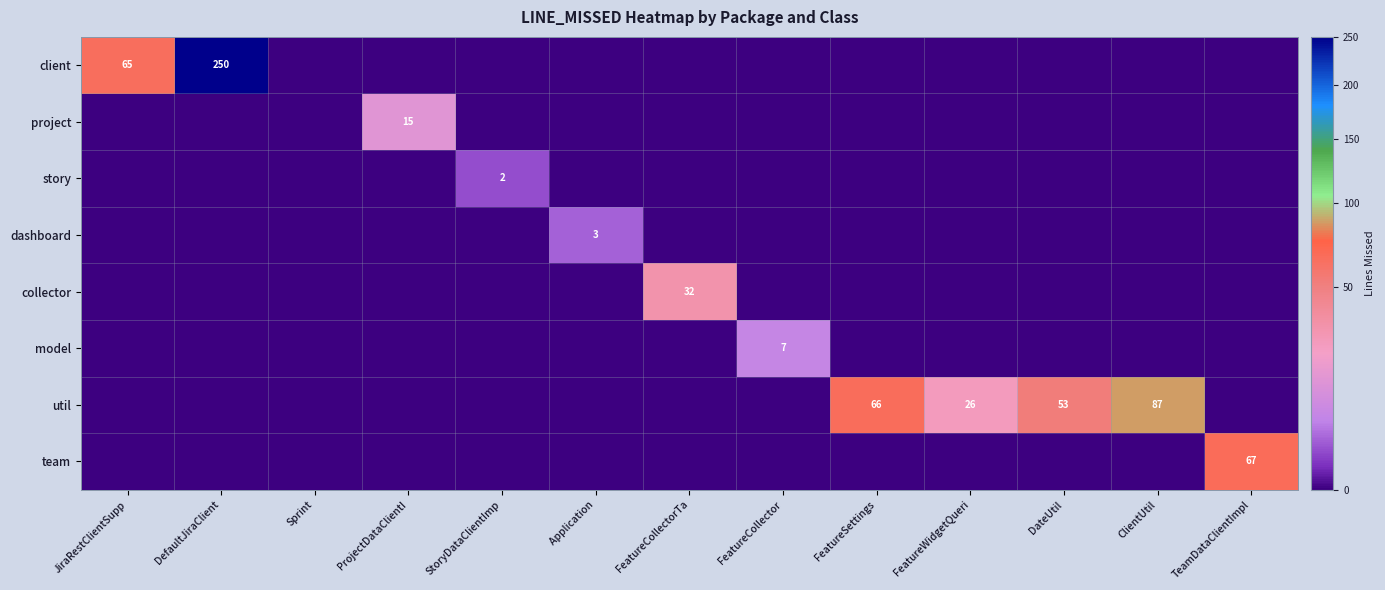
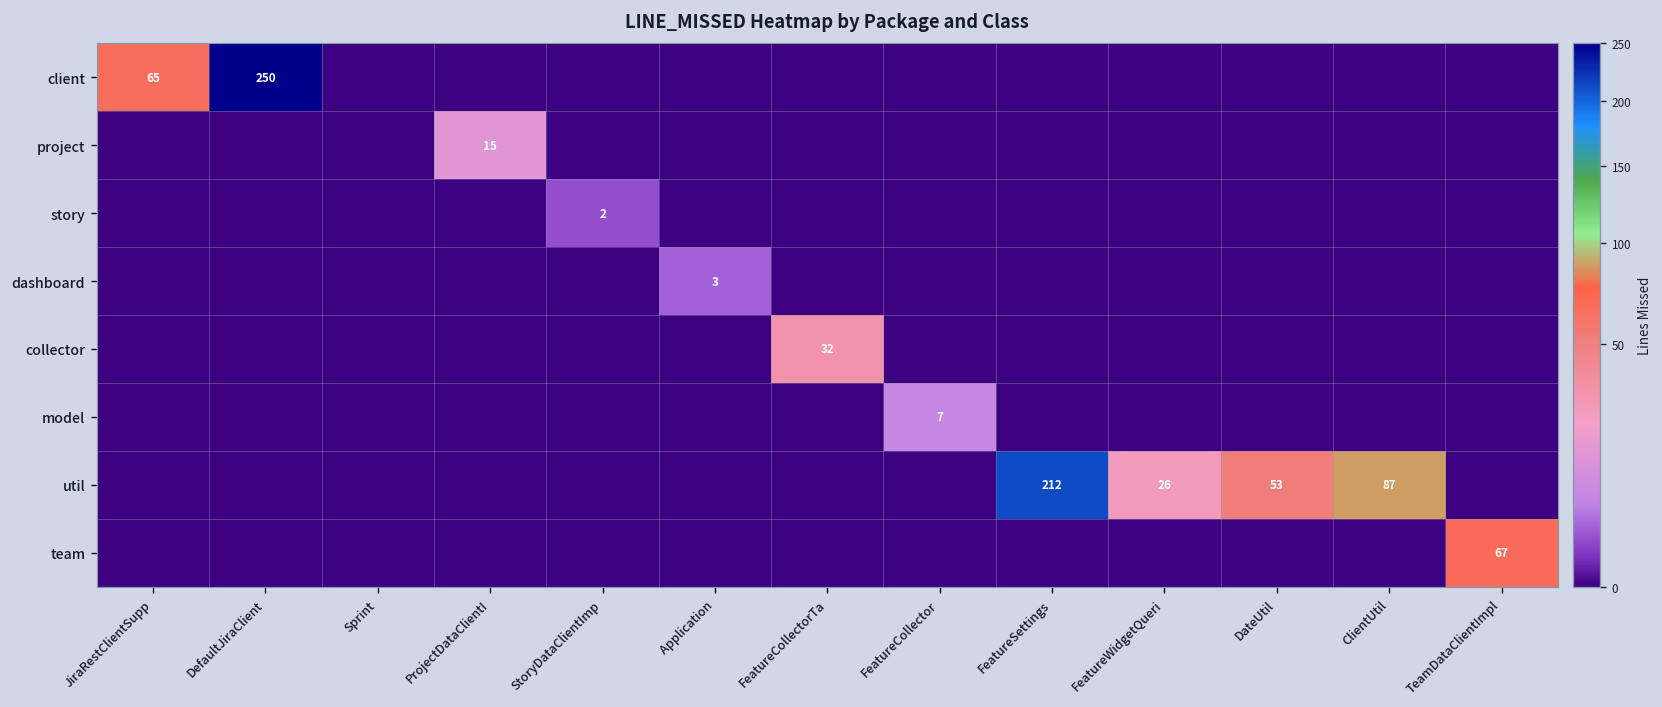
util, FeatureSettings: 66 -> 212
